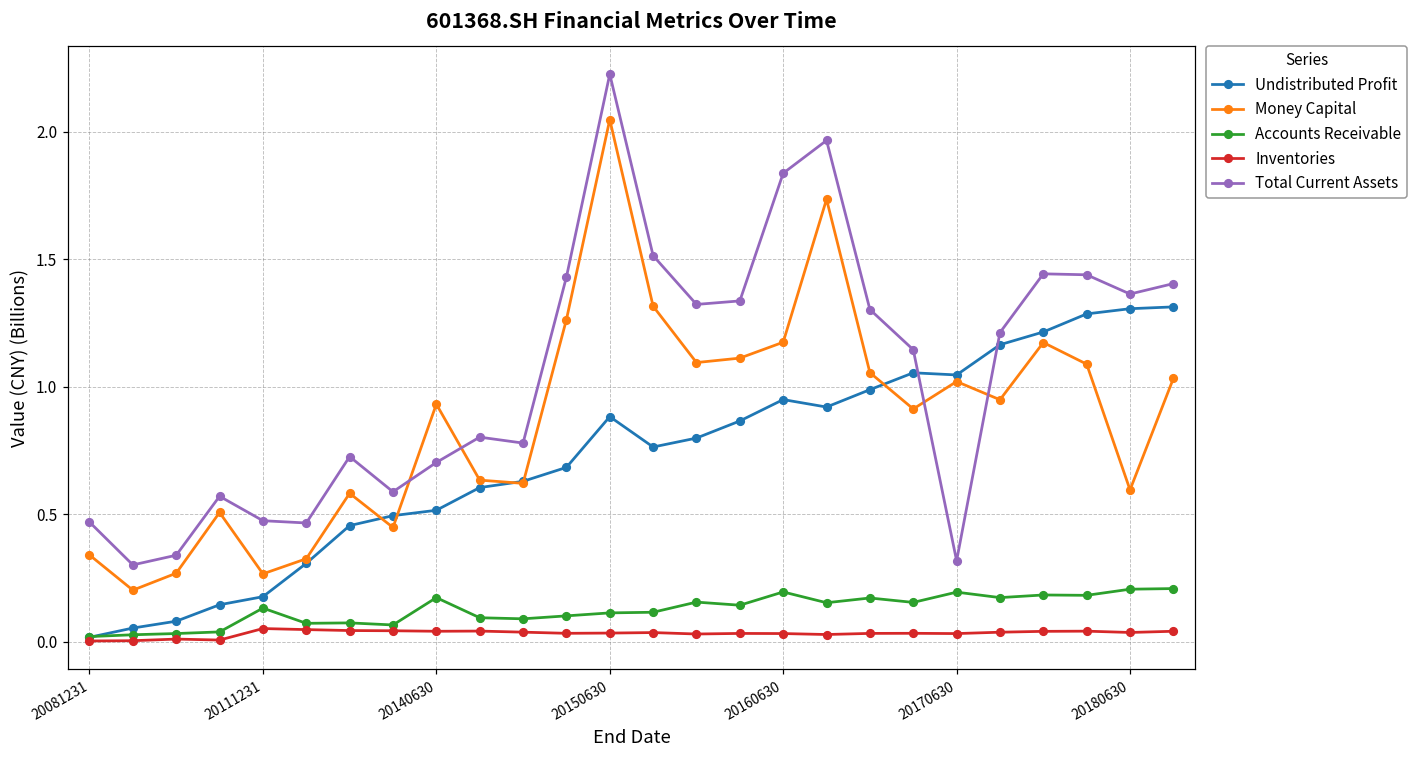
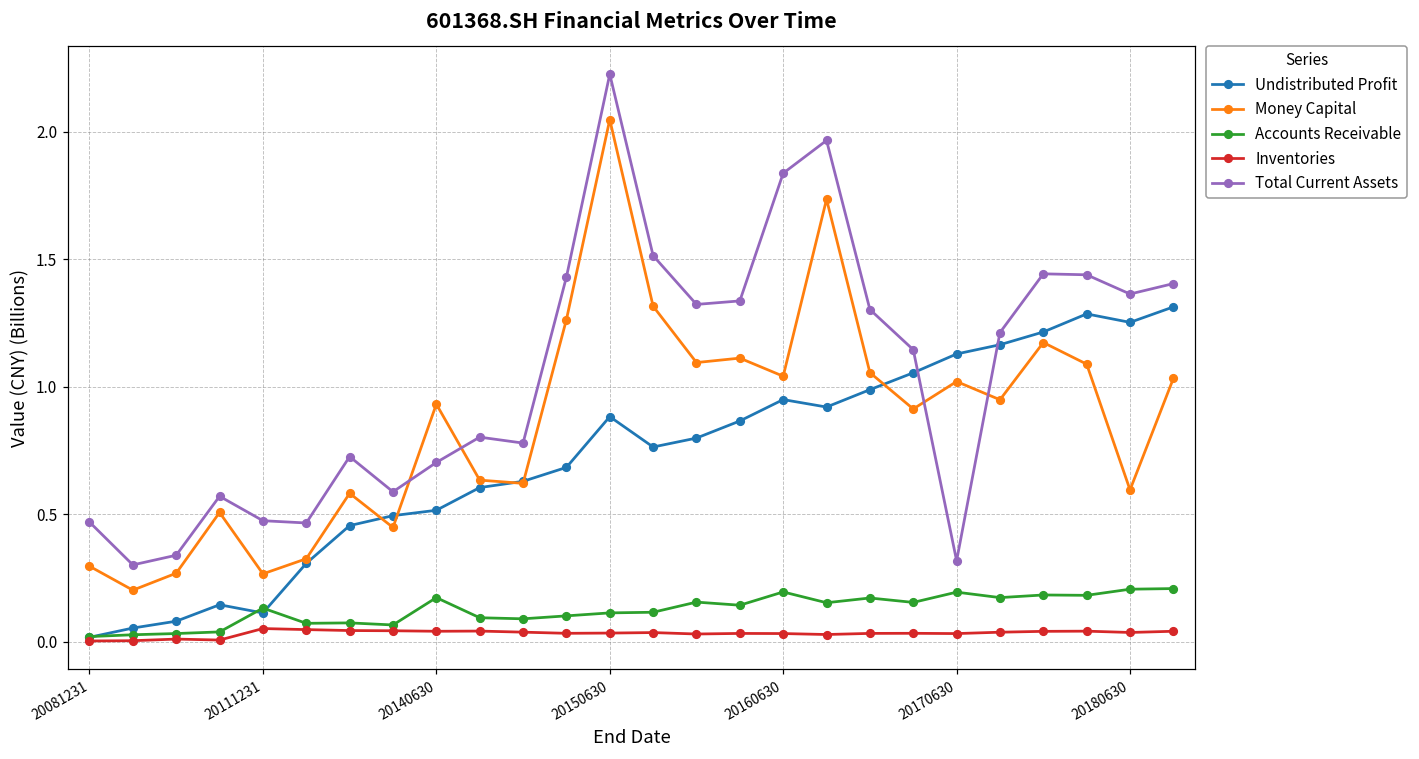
Money Capital, 20081231: 0.34 -> 0.30
Undistributed Profit, 20111231: 0.18 -> 0.11
Money Capital, 20160630: 1.18 -> 1.04
Undistributed Profit, 20170630: 1.05 -> 1.13
Undistributed Profit, 20180630: 1.31 -> 1.25
